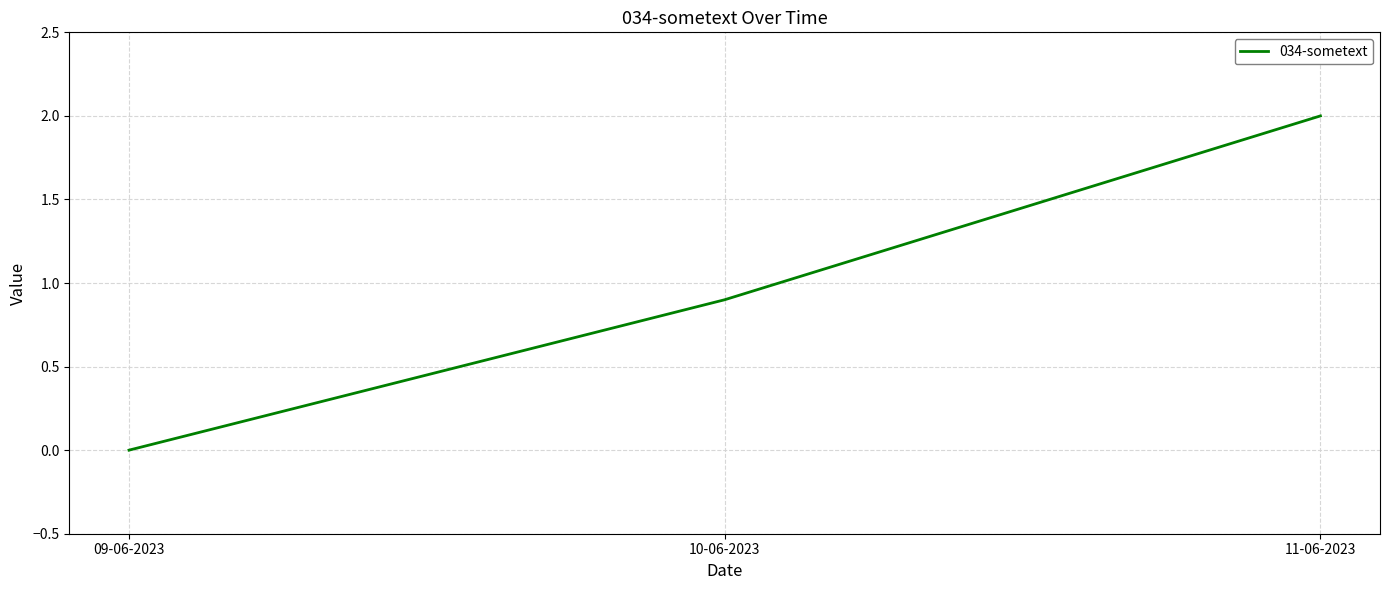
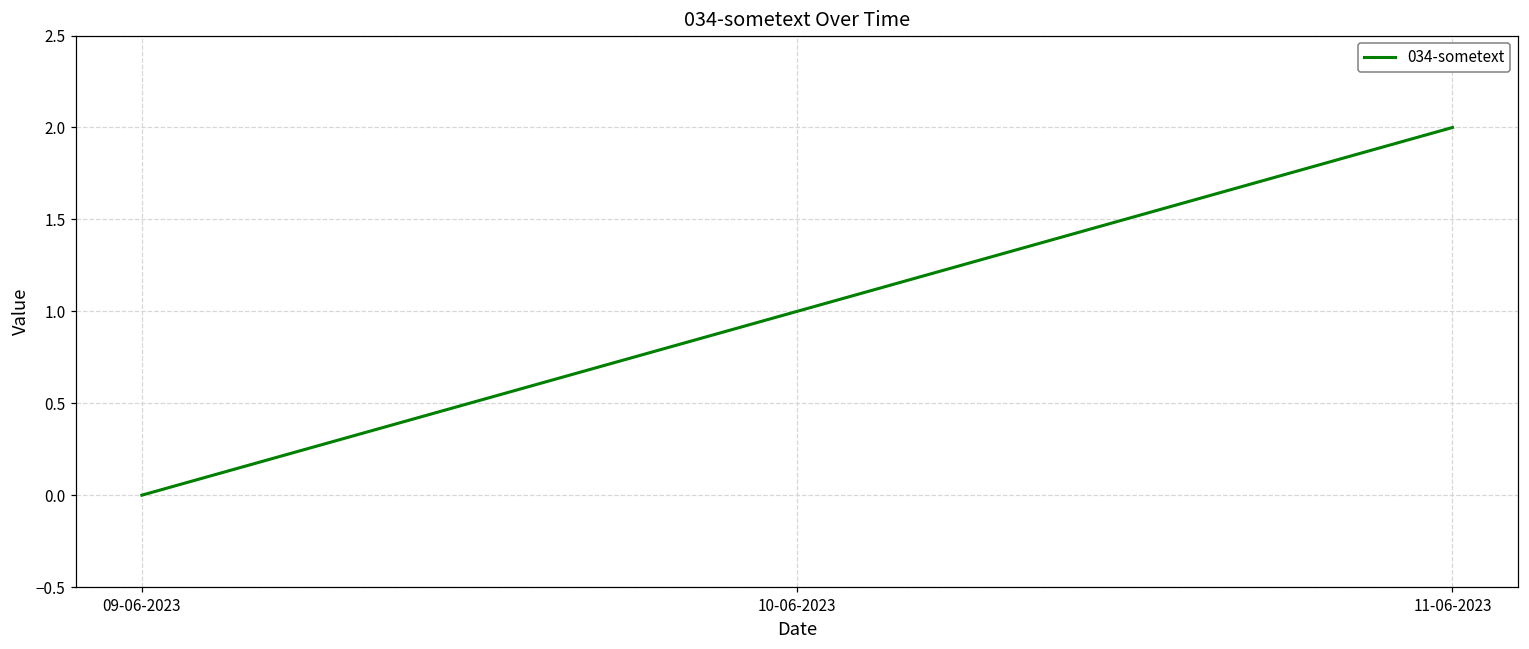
10-06-2023: 0.9 -> 1.0
